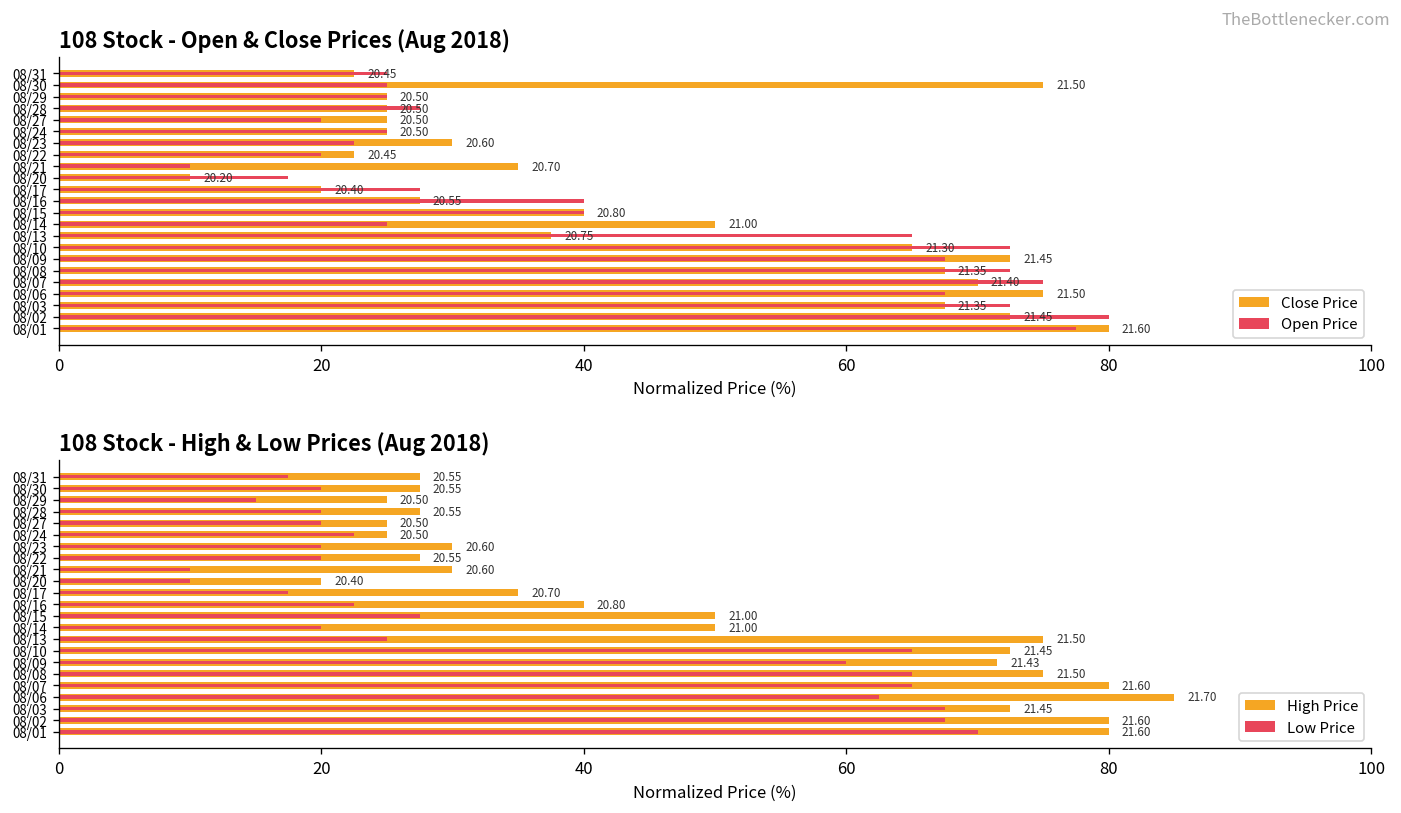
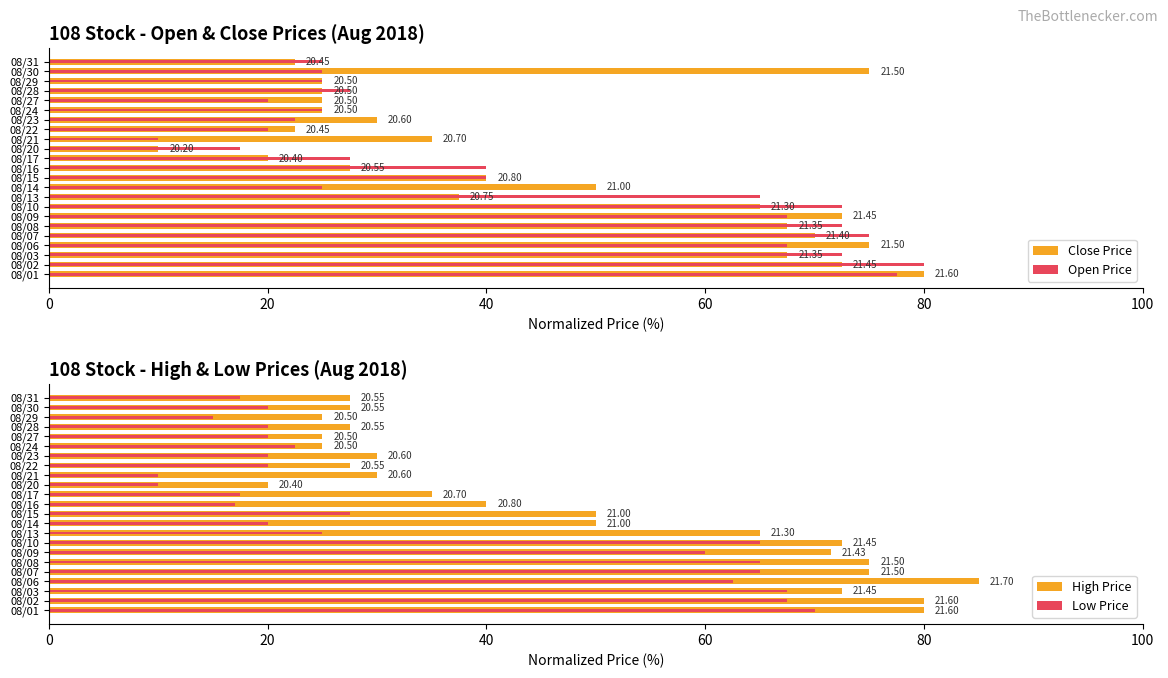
108 Stock - High & Low Prices (Aug 2018), Low Price, 08/16: 22.5 -> 17.0
108 Stock - High & Low Prices (Aug 2018), High Price, 08/13: 21.50 -> 21.30
108 Stock - High & Low Prices (Aug 2018), High Price, 08/07: 21.60 -> 21.50
